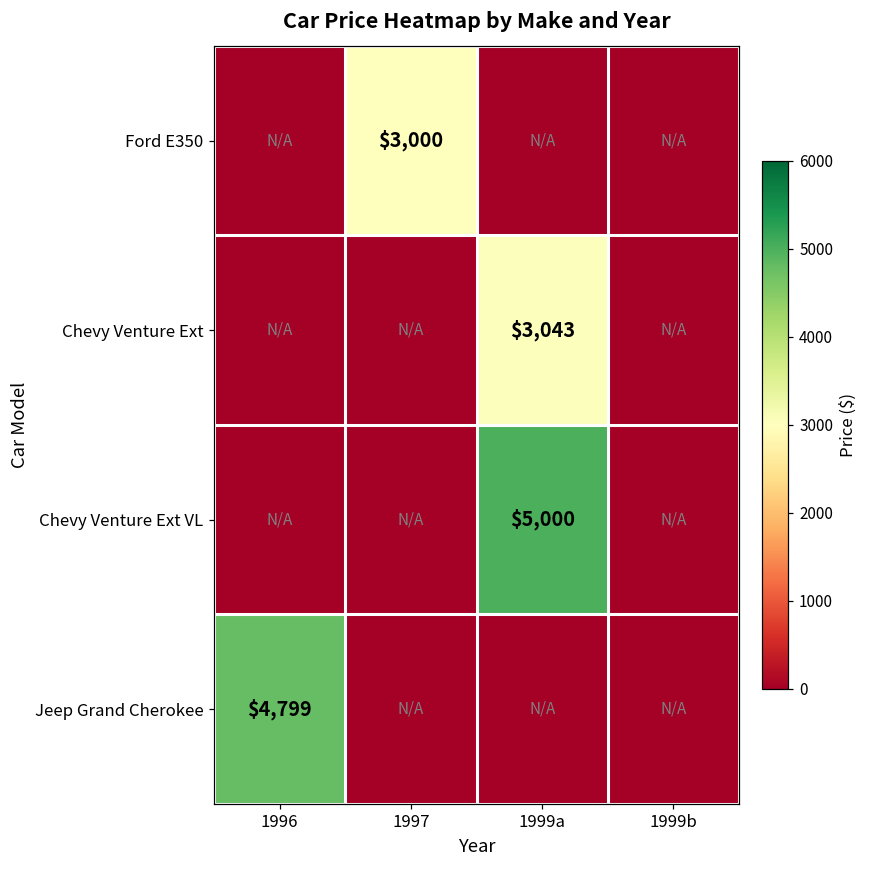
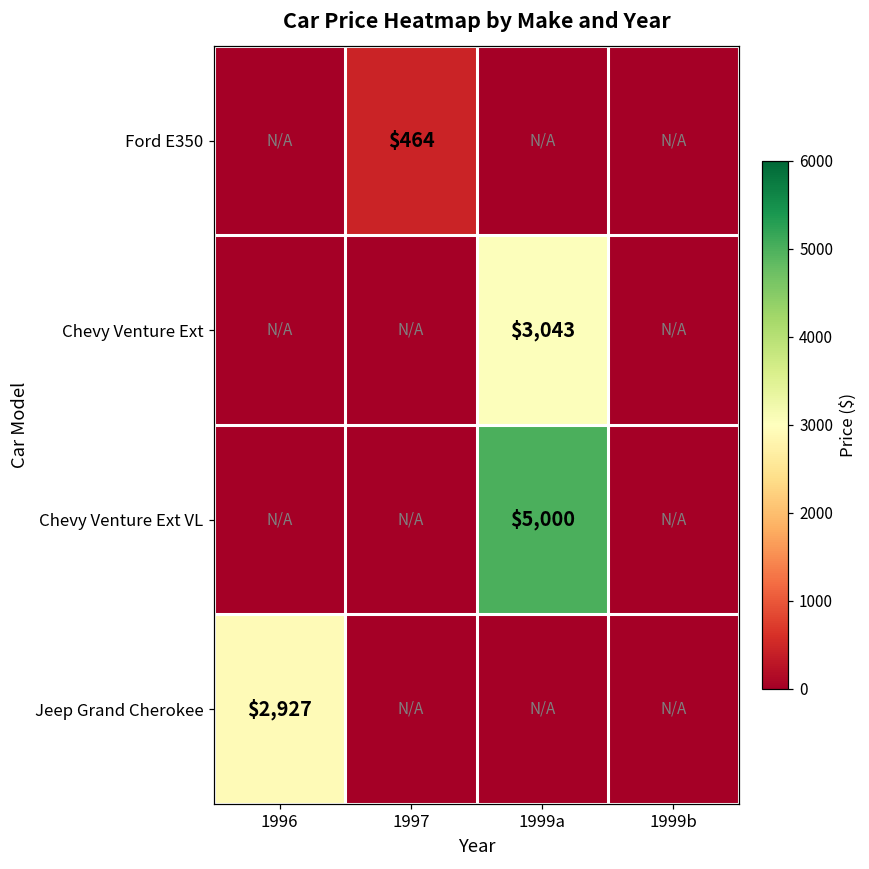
Ford E350, 1997: $3,000 -> $464
Jeep Grand Cherokee, 1996: $4,799 -> $2,927
